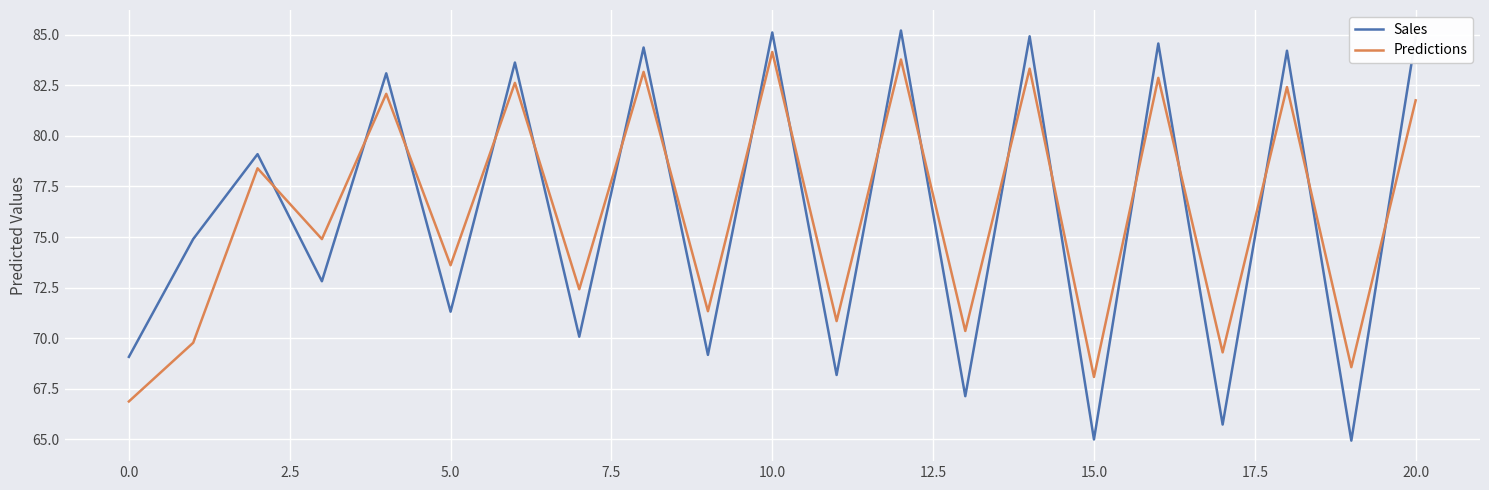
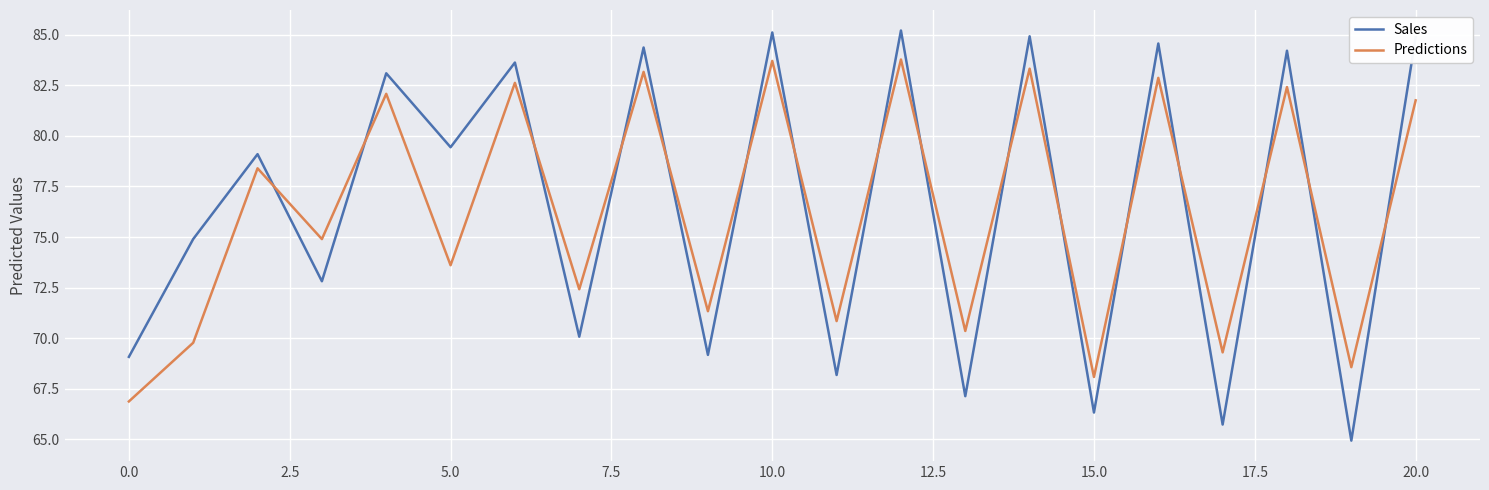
Sales, 5.0: 71.3 -> 79.4
Predictions, 10.0: 84.2 -> 83.7
Sales, 15.0: 65.0 -> 66.3
